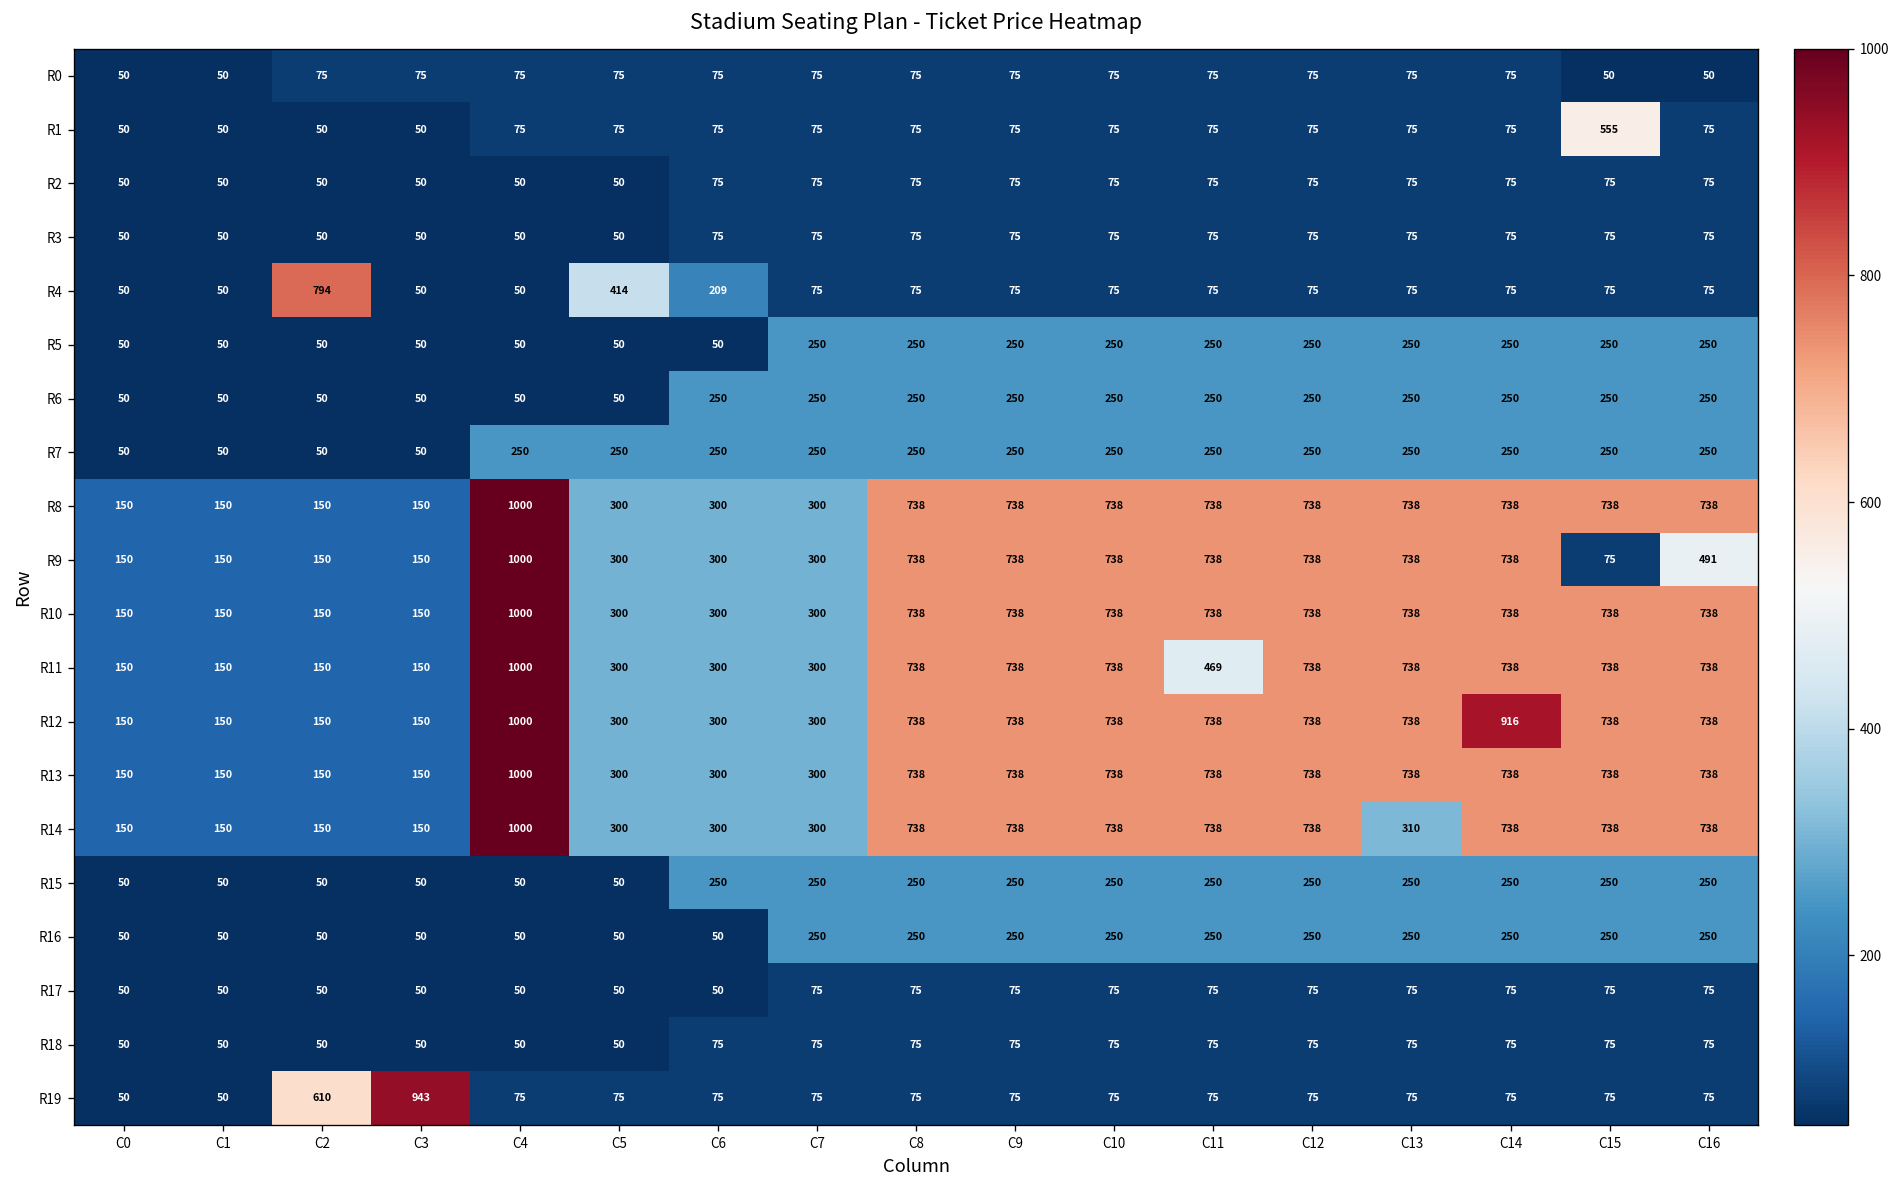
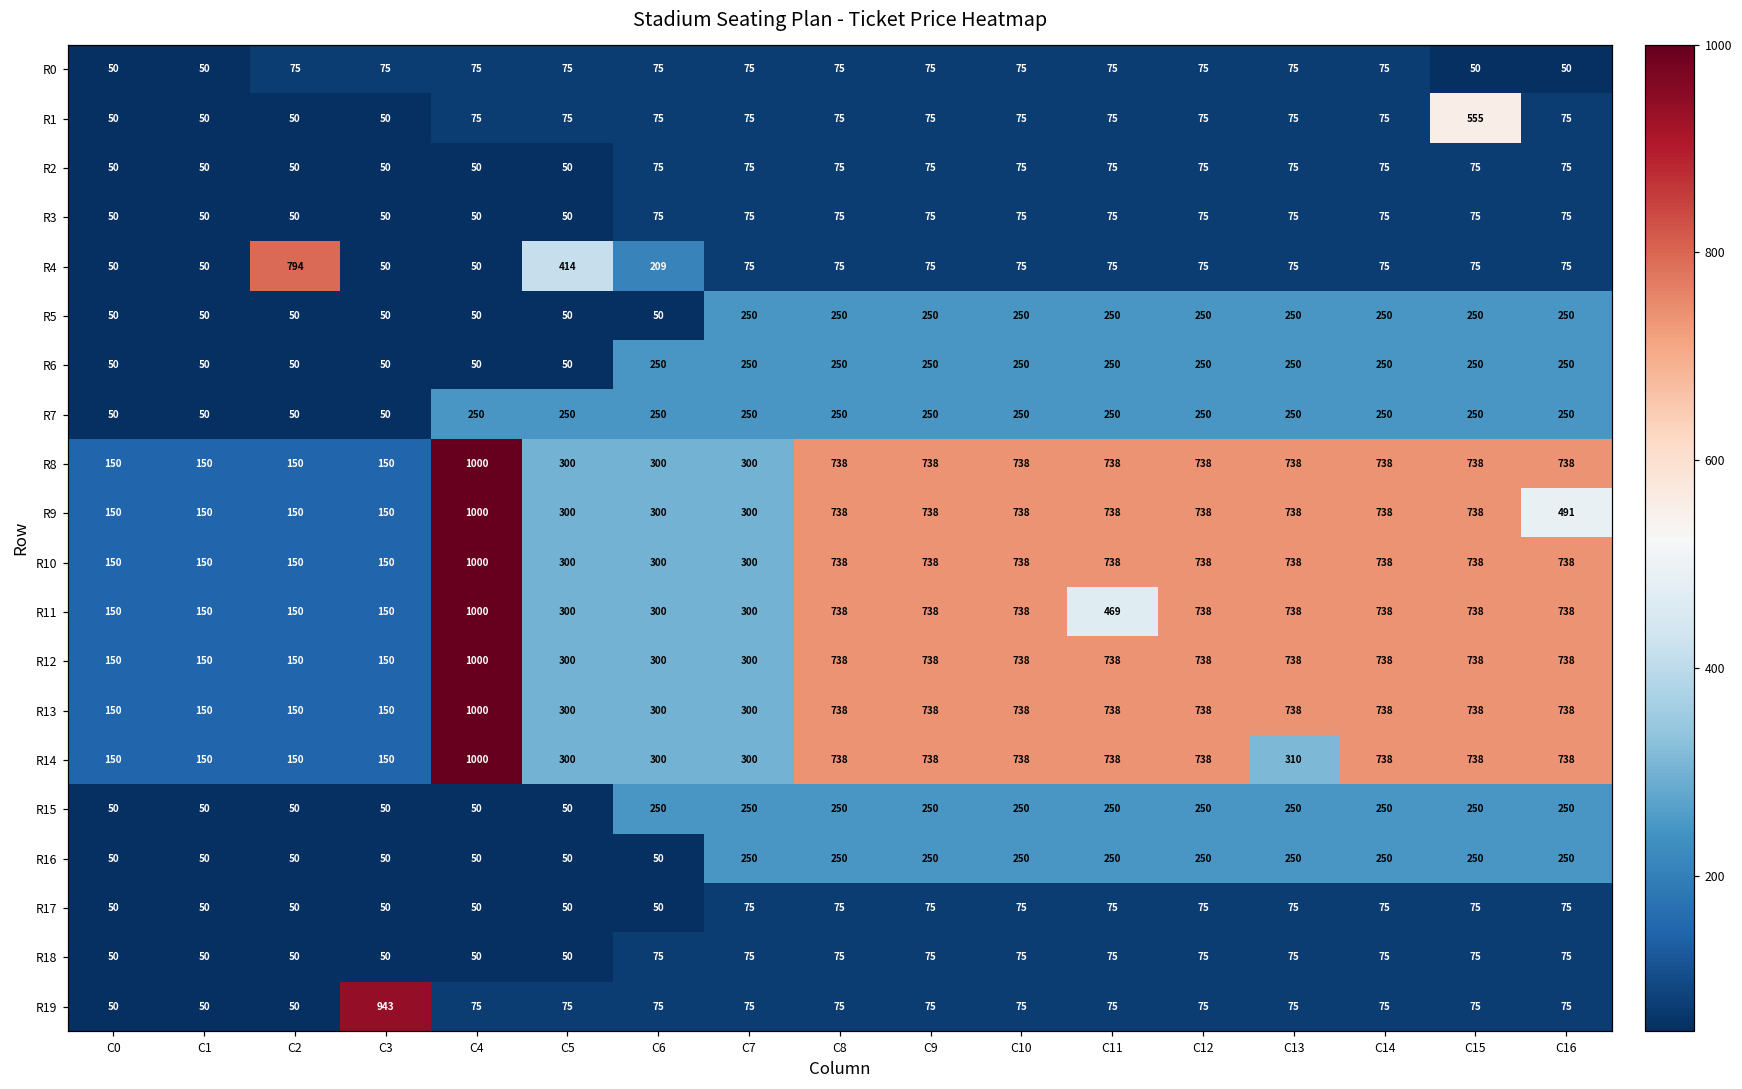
R9, C15: 75 -> 738
R12, C14: 916 -> 738
R19, C2: 610 -> 50
